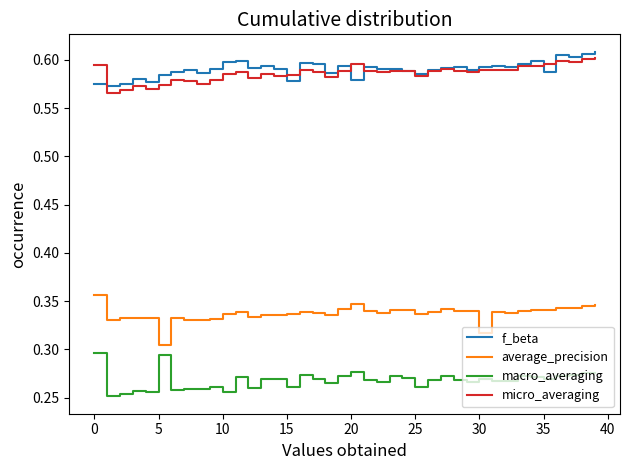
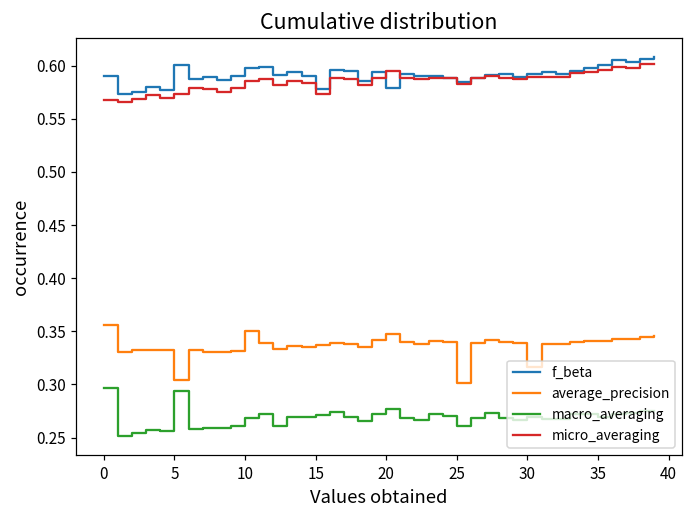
f_beta, 0: 0.57 -> 0.59
micro_averaging, 0: 0.60 -> 0.57
f_beta, 5: 0.58 -> 0.60
average_precision, 10: 0.34 -> 0.35
macro_averaging, 10: 0.26 -> 0.27
macro_averaging, 15: 0.26 -> 0.27
micro_averaging, 15: 0.58 -> 0.57
average_precision, 25: 0.34 -> 0.30
f_beta, 35: 0.59 -> 0.60
